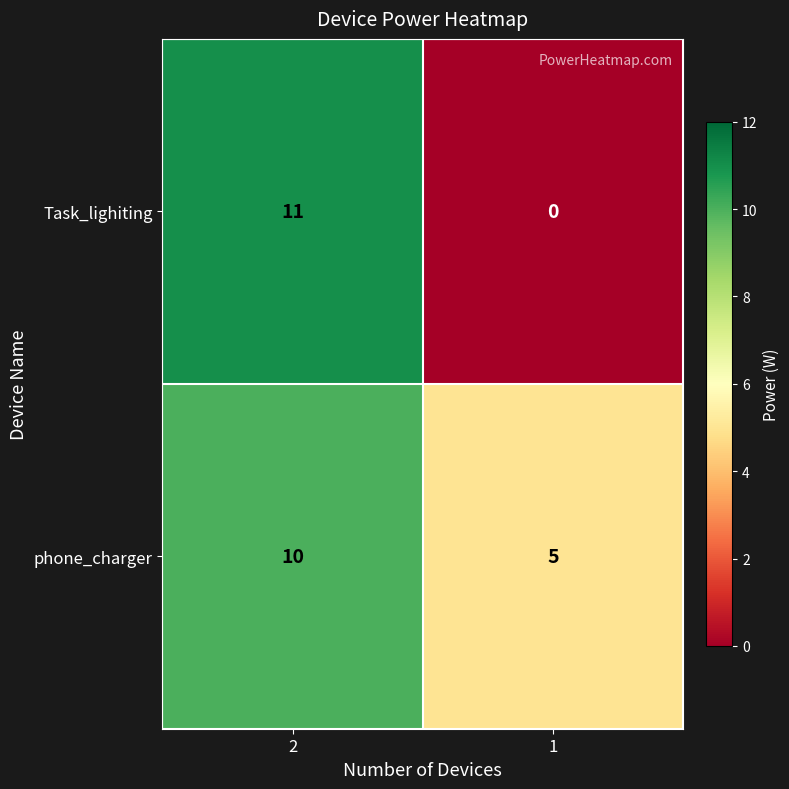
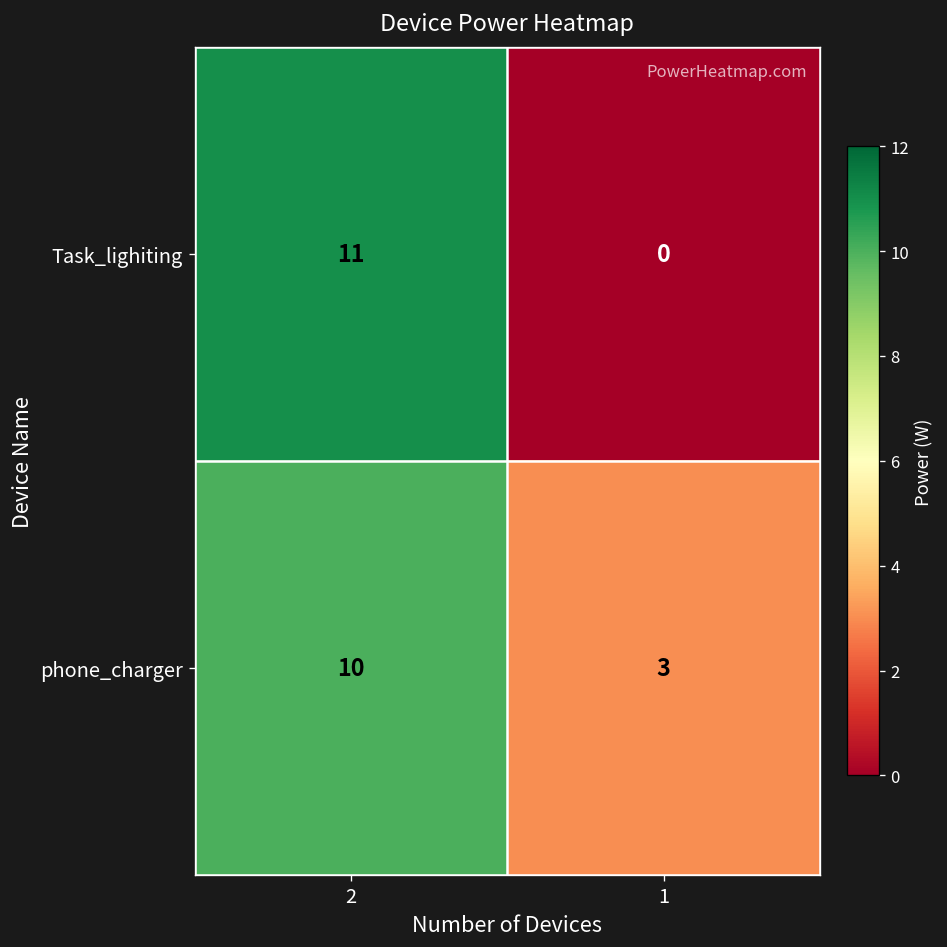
phone_charger, 1: 5 -> 3
